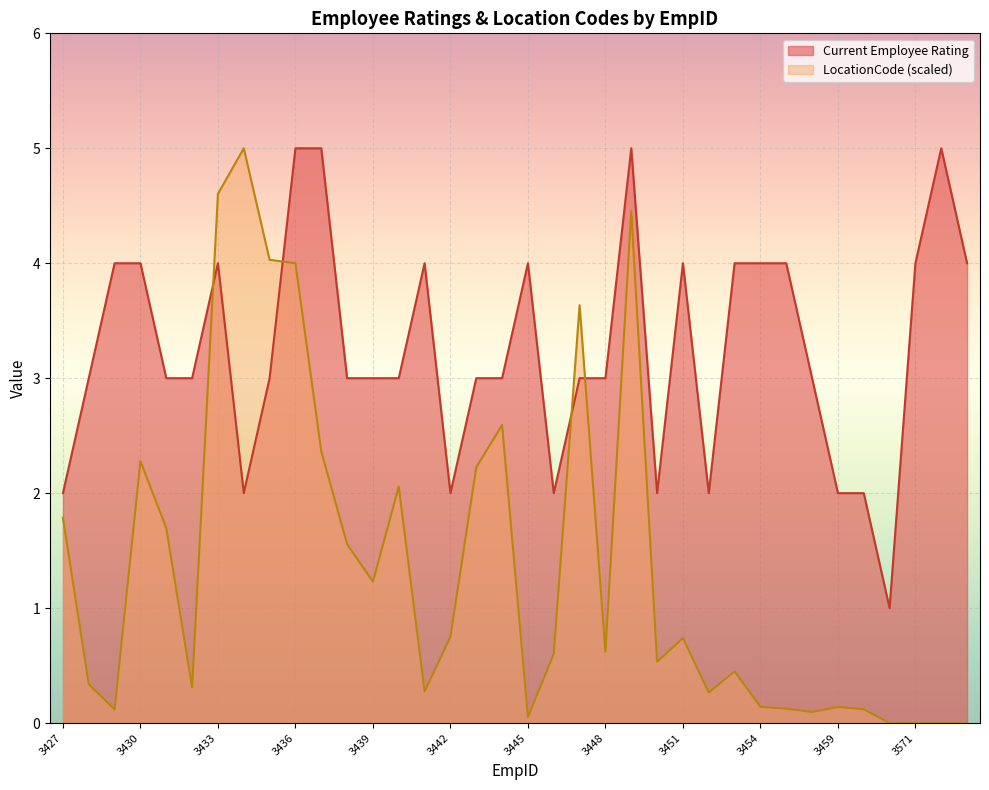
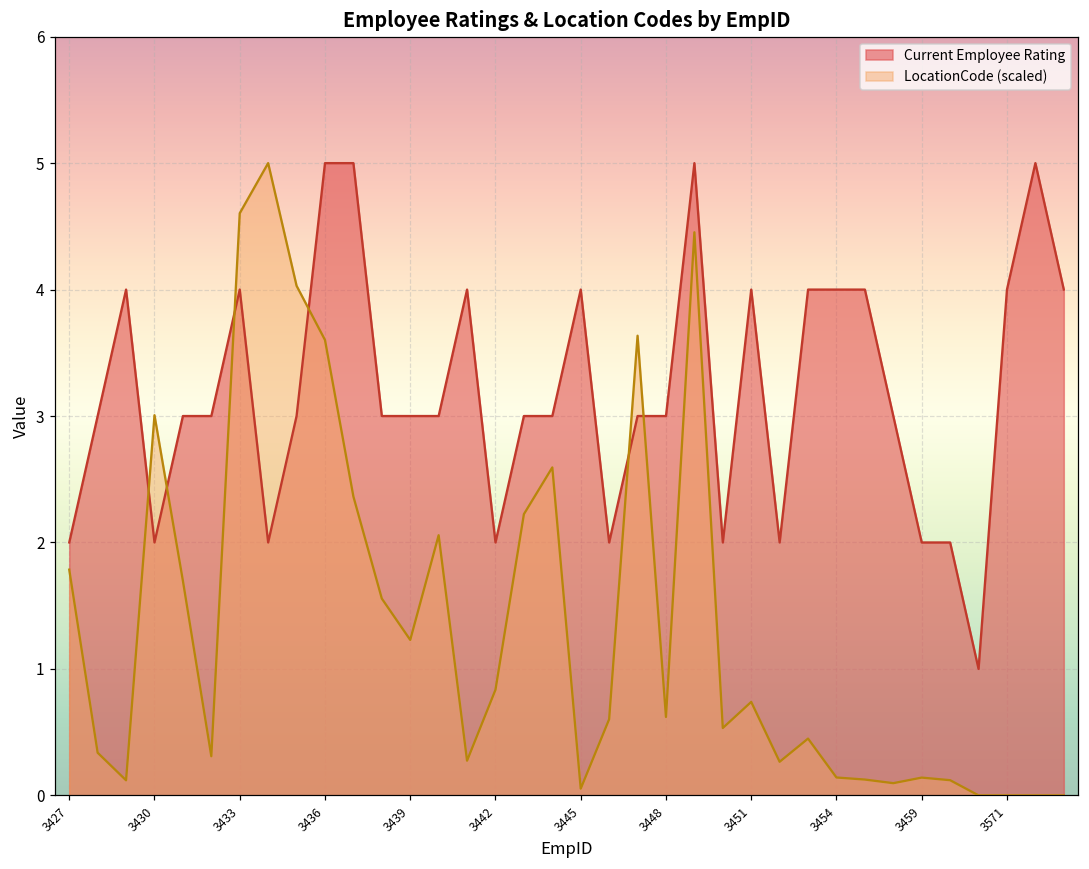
Current Employee Rating, 3430: 4 -> 2
LocationCode (scaled), 3430: 2.28 -> 3.01
LocationCode (scaled), 3436: 4.00 -> 3.60
LocationCode (scaled), 3442: 0.75 -> 0.83
